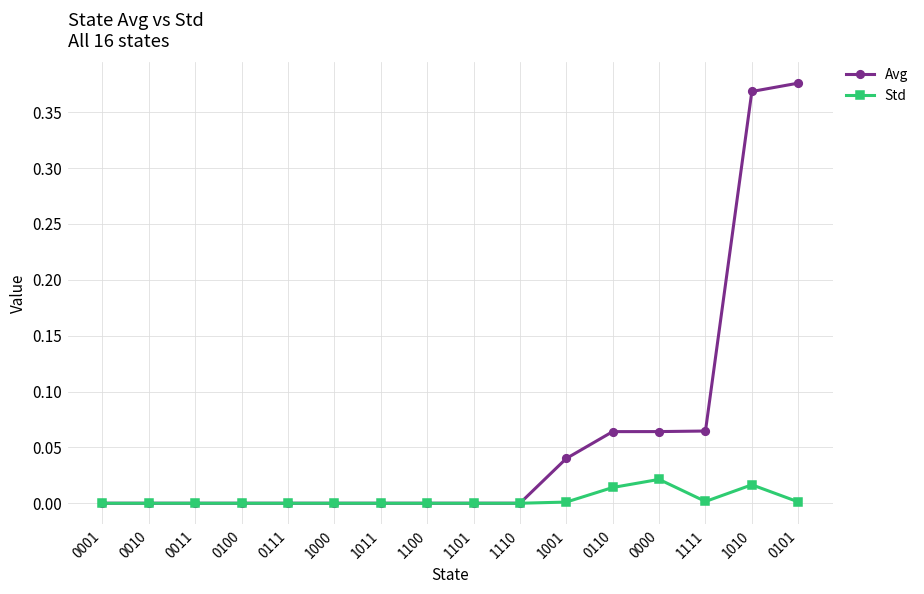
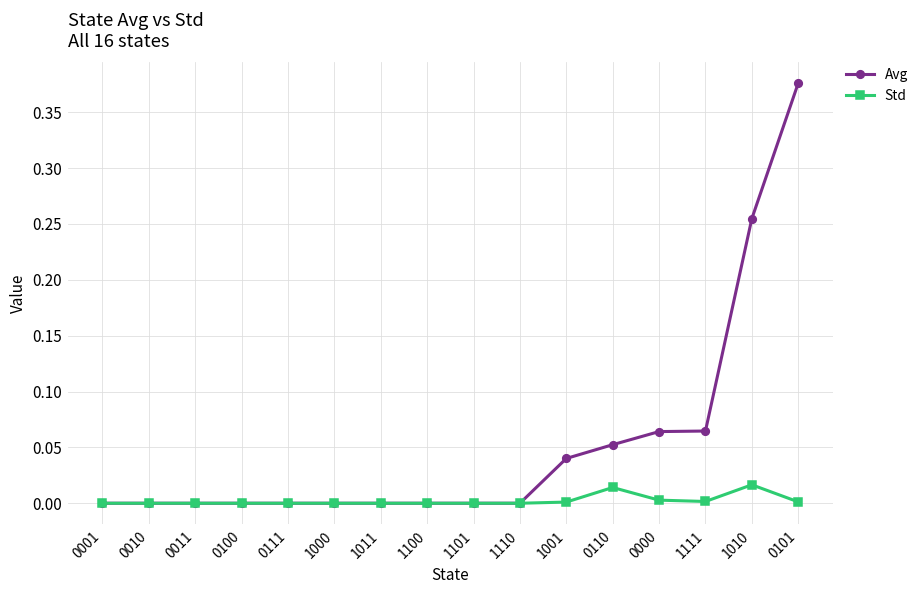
Avg, 0110: 0.064 -> 0.052
Std, 0000: 0.021 -> 0.003
Avg, 1010: 0.368 -> 0.255
